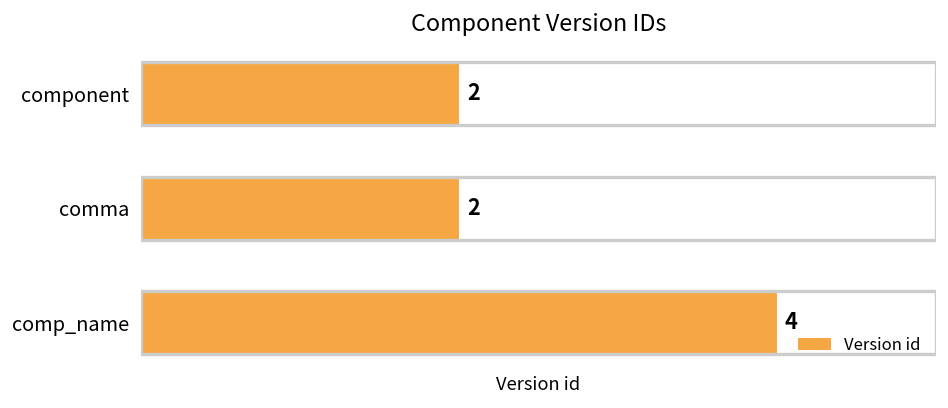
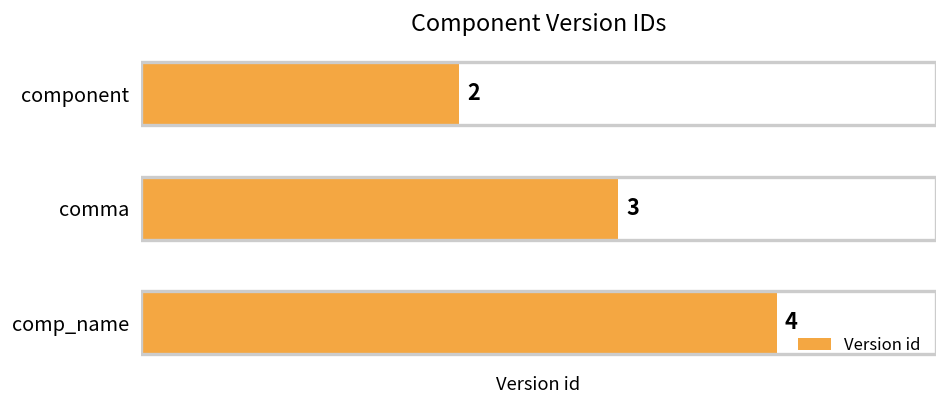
comma: 2 -> 3
